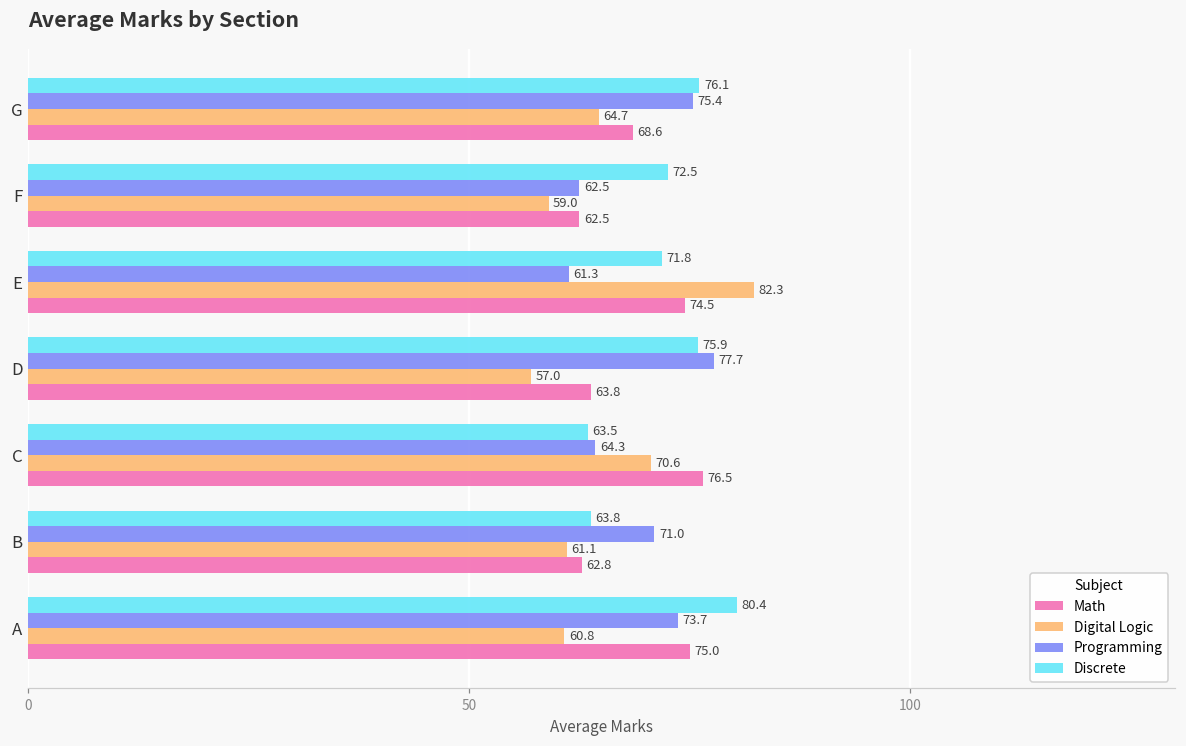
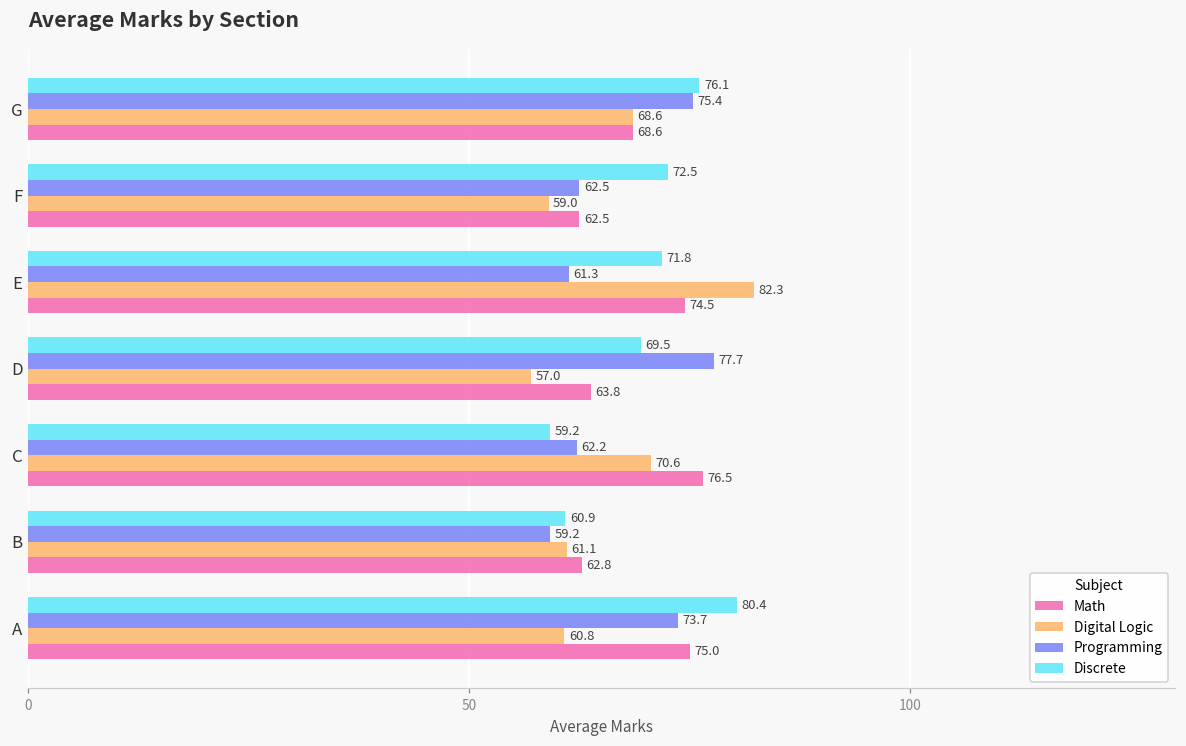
Digital Logic, G: 64.7 -> 68.6
Discrete, D: 75.9 -> 69.5
Discrete, C: 63.5 -> 59.2
Programming, C: 64.3 -> 62.2
Discrete, B: 63.8 -> 60.9
Programming, B: 71.0 -> 59.2
